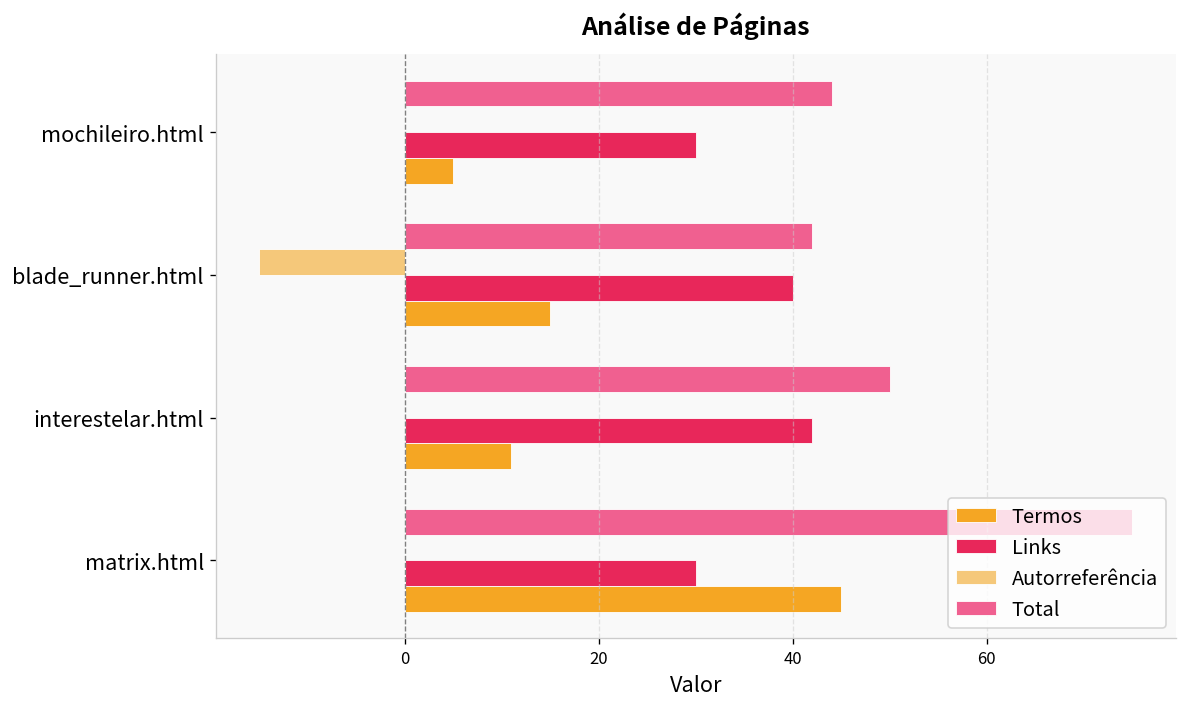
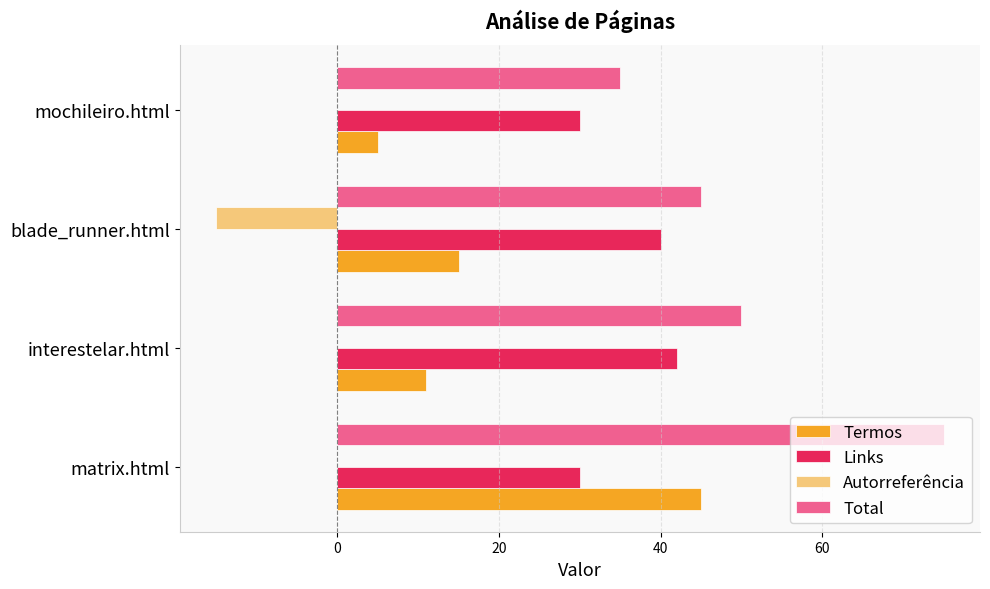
Total, mochileiro.html: 44 -> 35
Total, blade_runner.html: 42 -> 45
